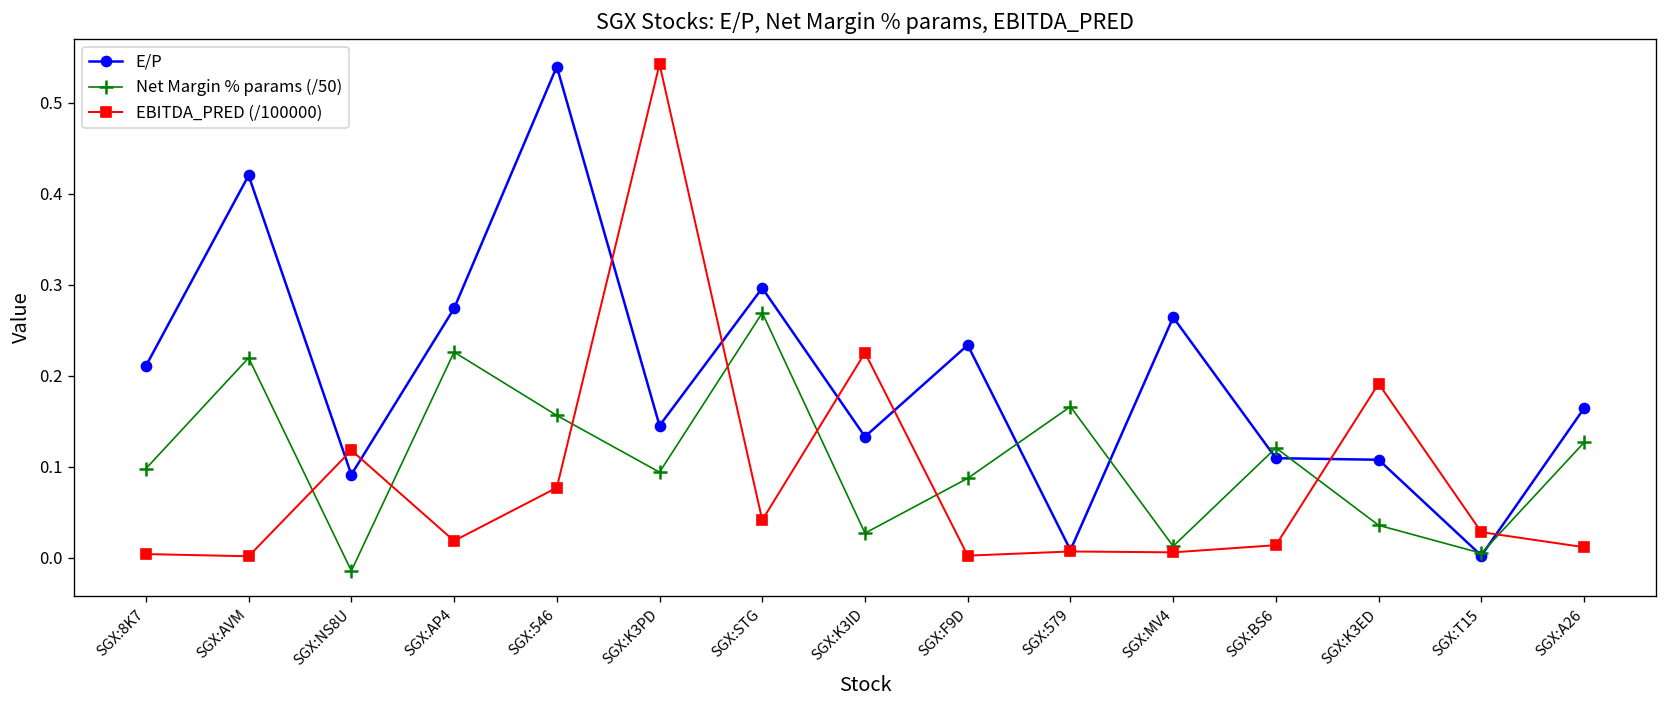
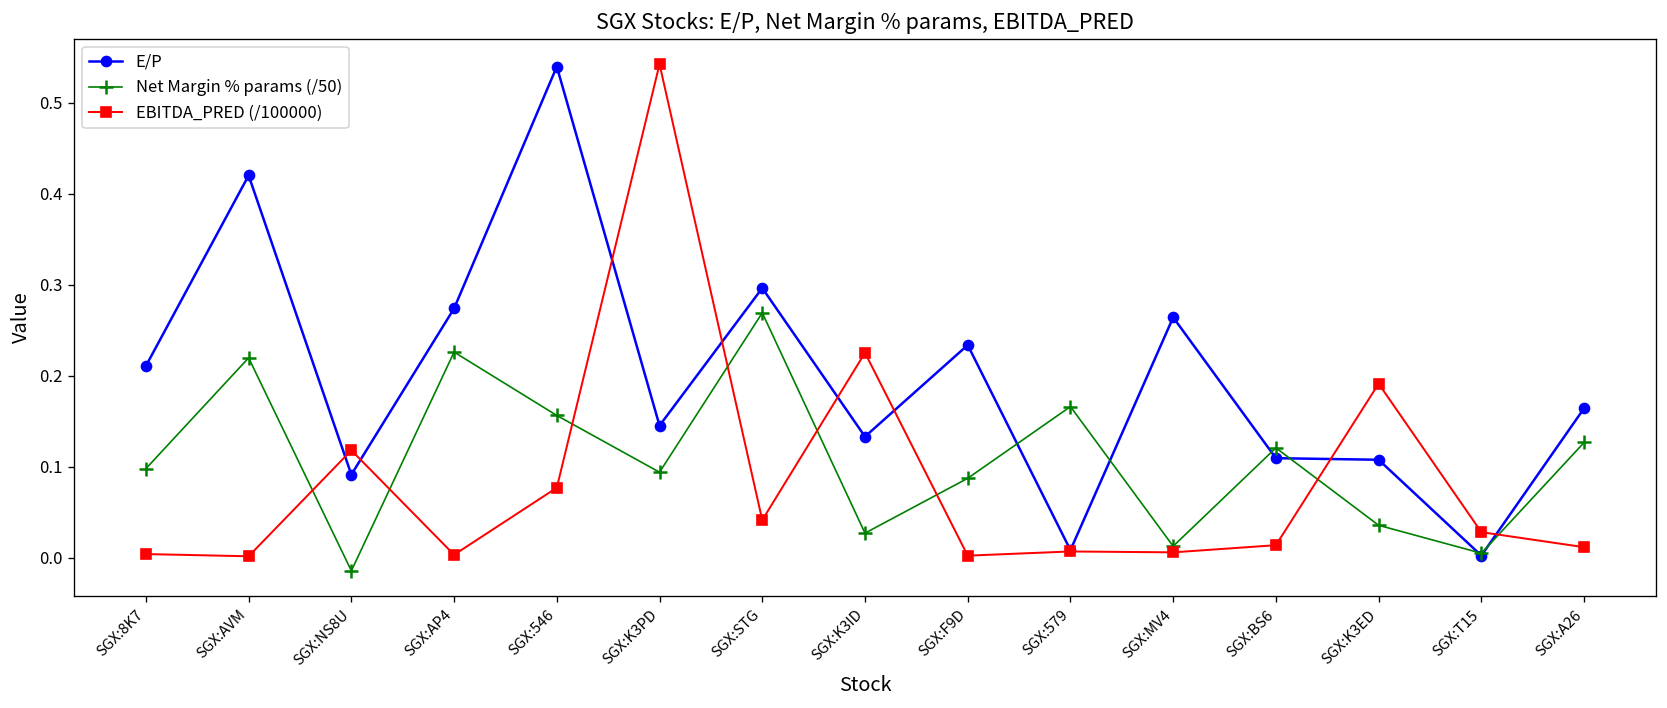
EBITDA_PRED (/100000), SGX:AP4: 0.02 -> 0.00
